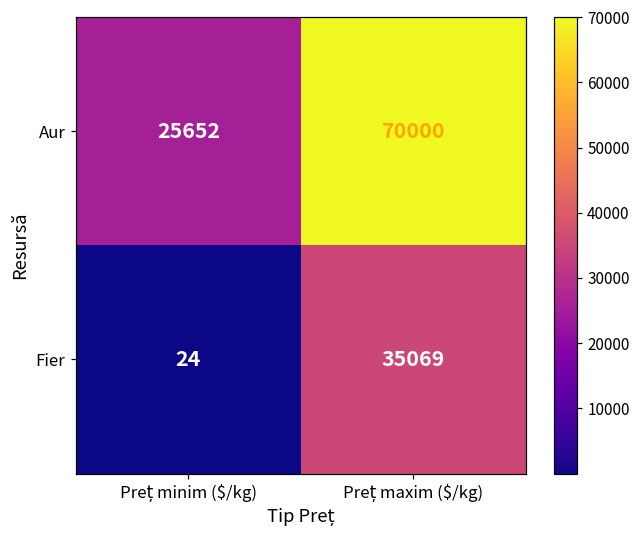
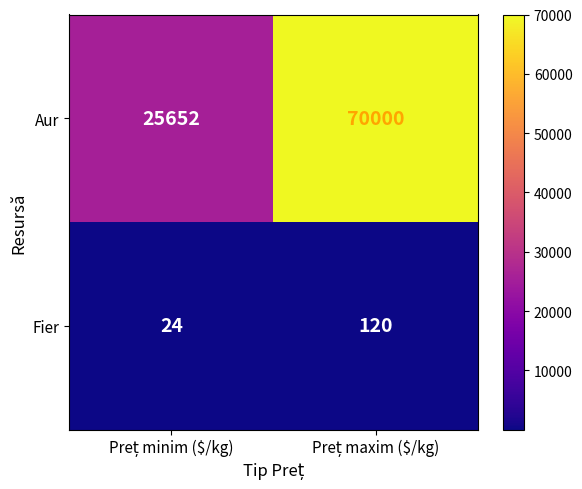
Fier, Preț maxim ($/kg): 35069 -> 120
